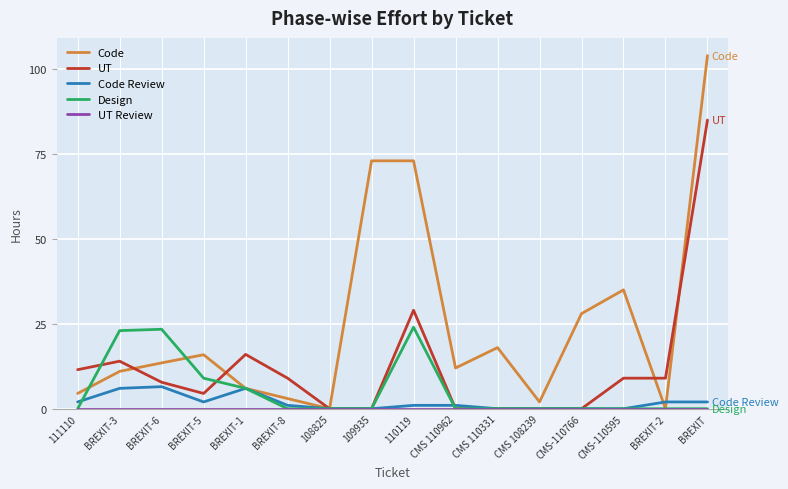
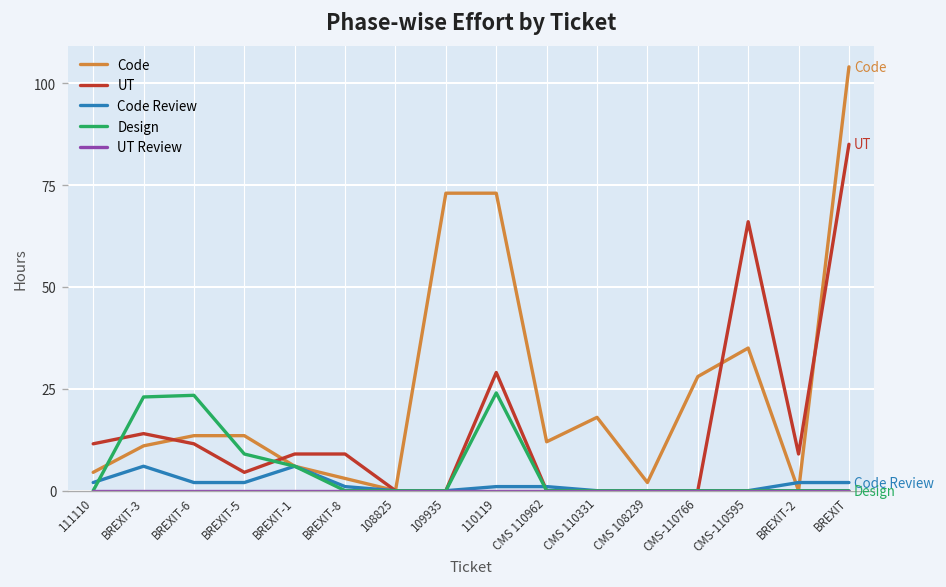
UT, BREXIT-6: 8 -> 12
Code Review, BREXIT-6: 7 -> 2
Code, BREXIT-5: 16 -> 14
UT, BREXIT-1: 16 -> 9
UT, CMS-110595: 9 -> 66
